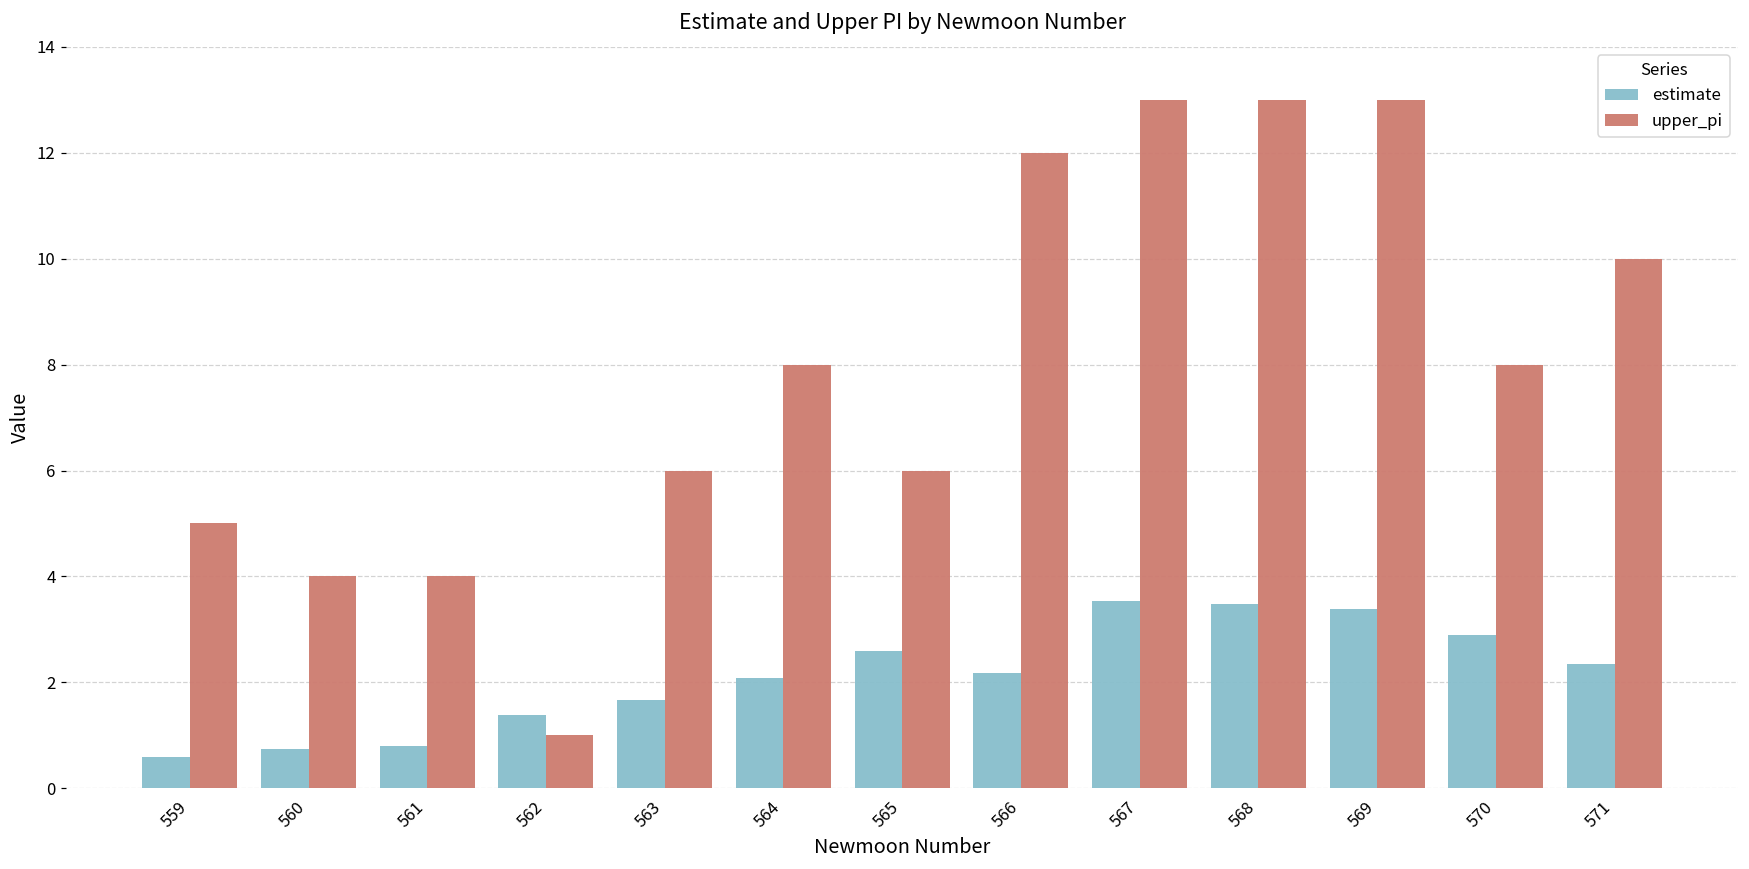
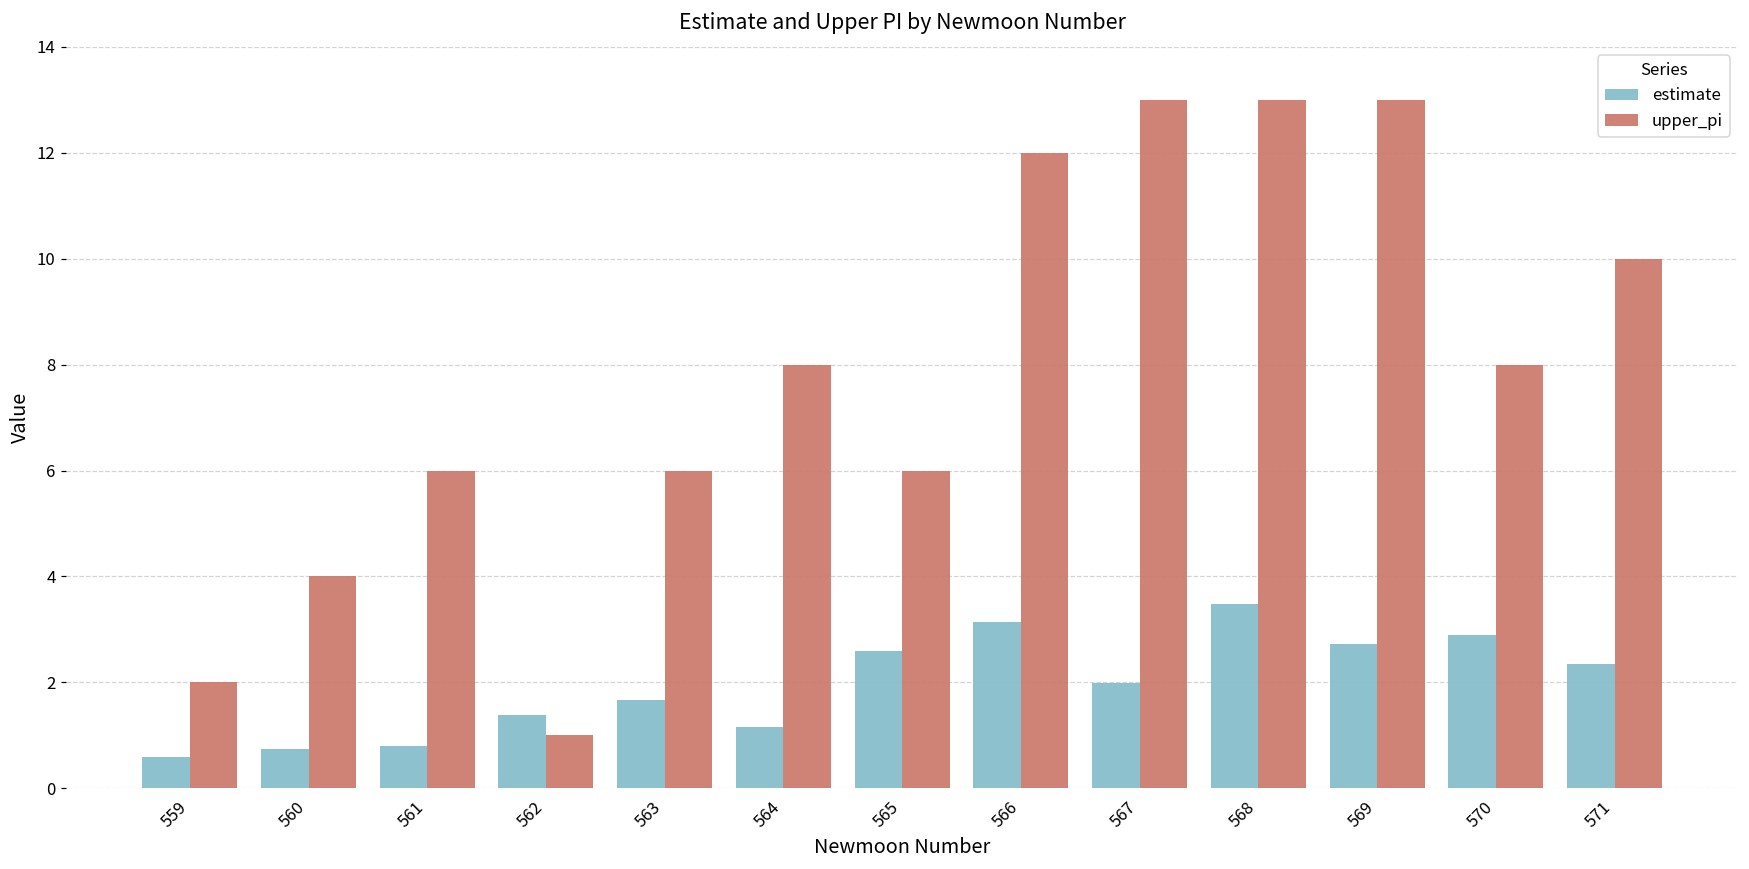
upper_pi, 559: 5 -> 2
upper_pi, 561: 4 -> 6
estimate, 564: 2.1 -> 1.2
estimate, 566: 2.2 -> 3.1
estimate, 567: 3.5 -> 2.0
estimate, 569: 3.4 -> 2.7
